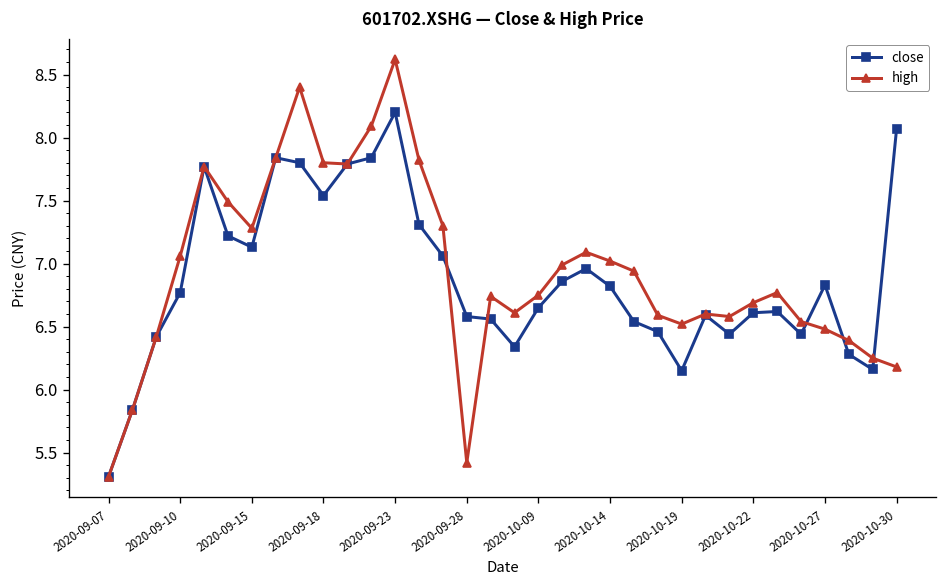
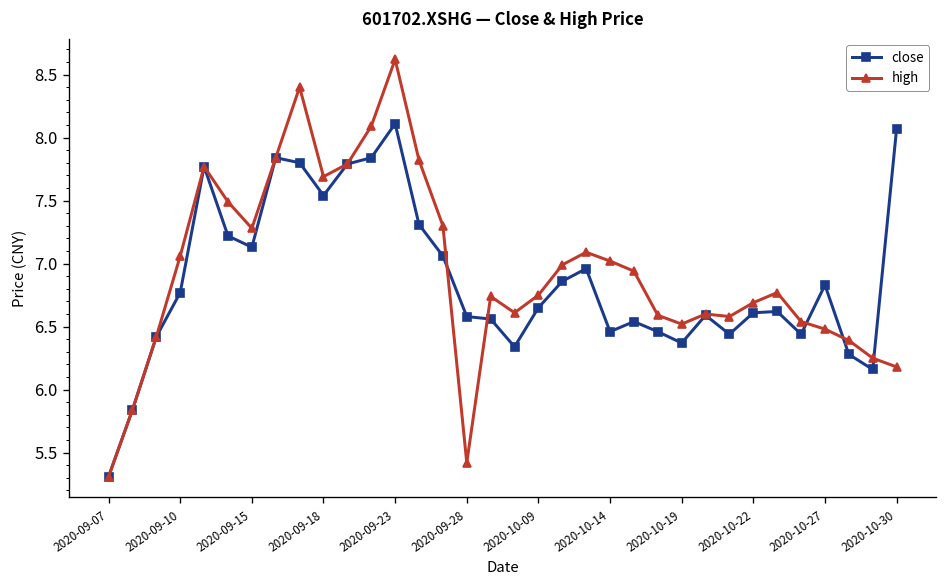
high, 2020-09-18: 7.80 -> 7.69
close, 2020-09-23: 8.20 -> 8.11
close, 2020-10-14: 6.82 -> 6.46
close, 2020-10-19: 6.15 -> 6.37
